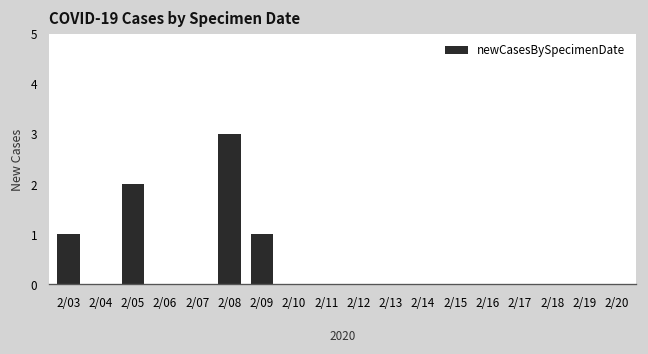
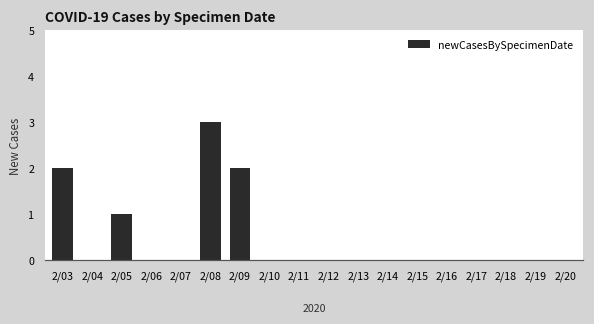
2/03: 1 -> 2
2/05: 2 -> 1
2/09: 1 -> 2
